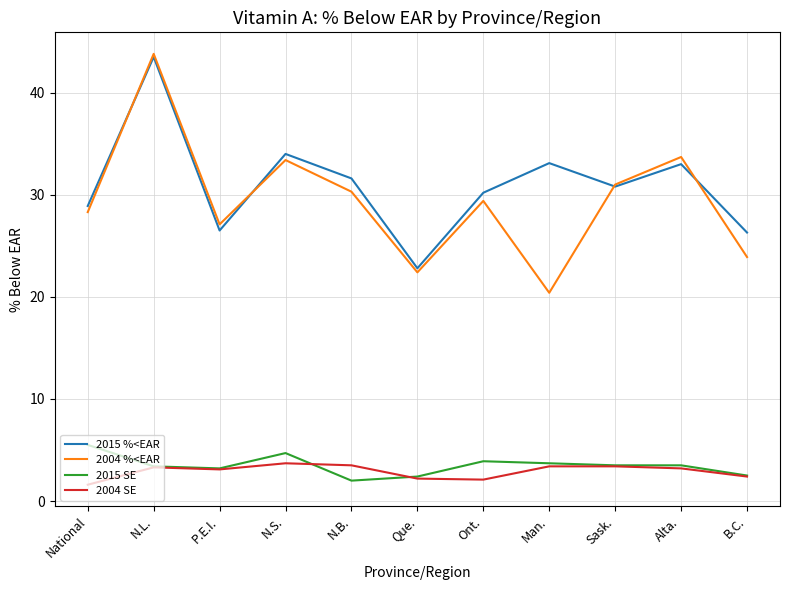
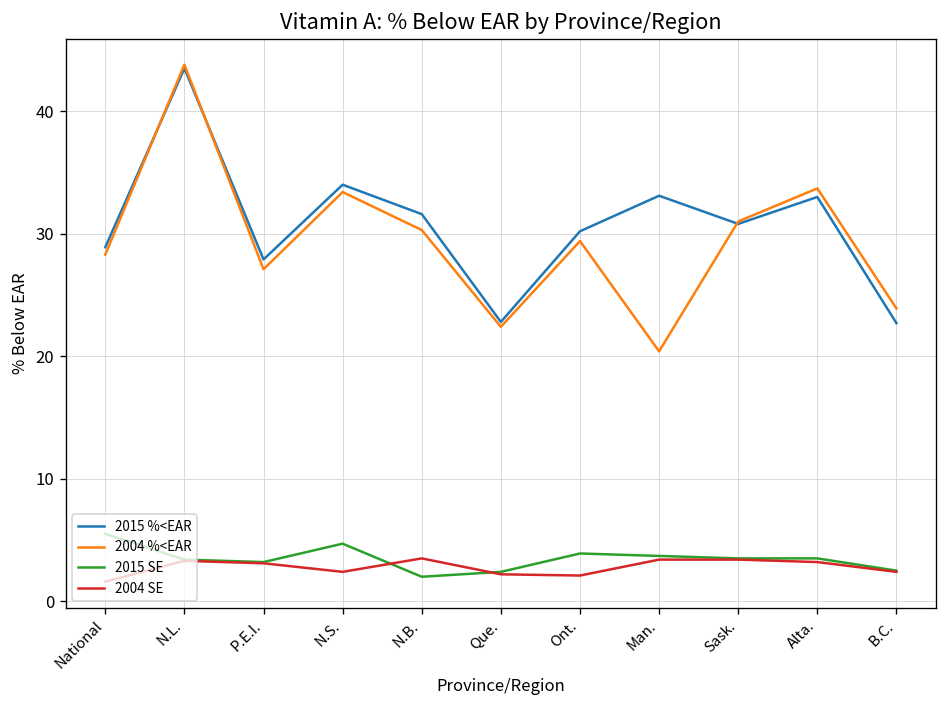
2015 %<EAR, P.E.I.: 26.5 -> 27.9
2004 SE, N.S.: 3.7 -> 2.4
2015 %<EAR, B.C.: 26.3 -> 22.7
